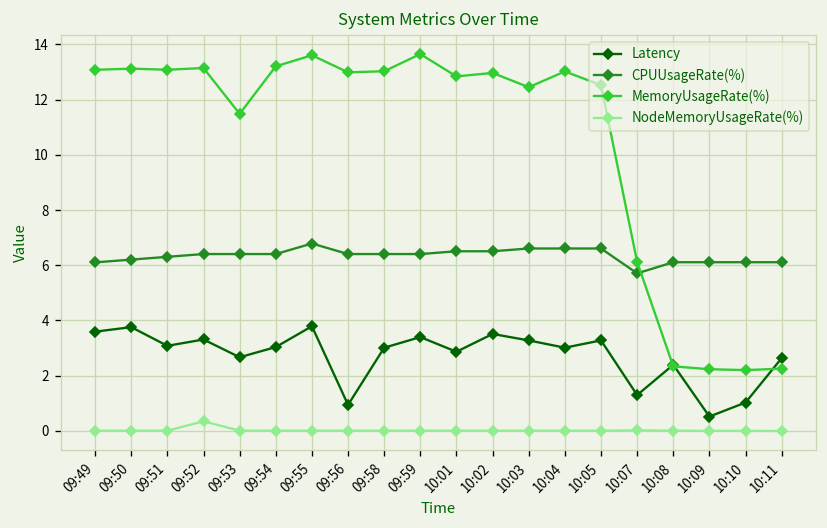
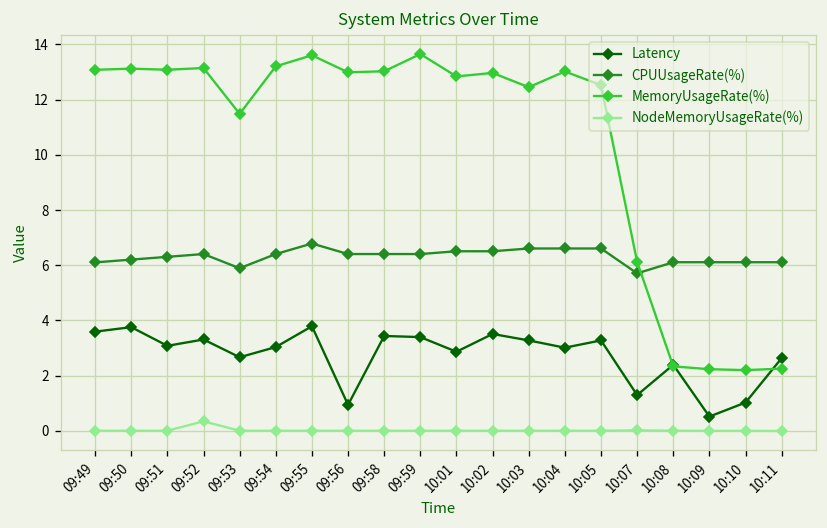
CPUUsageRate(%), 09:53: 6.4 -> 5.9
Latency, 09:58: 3.0 -> 3.4
